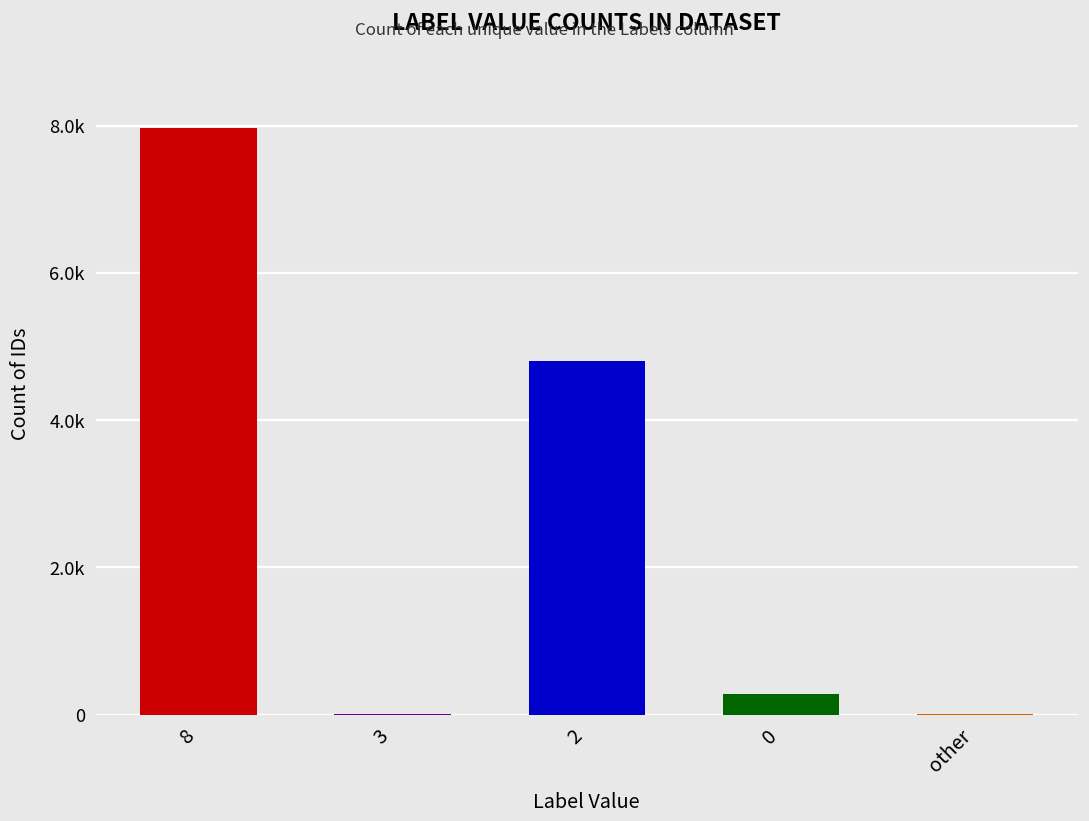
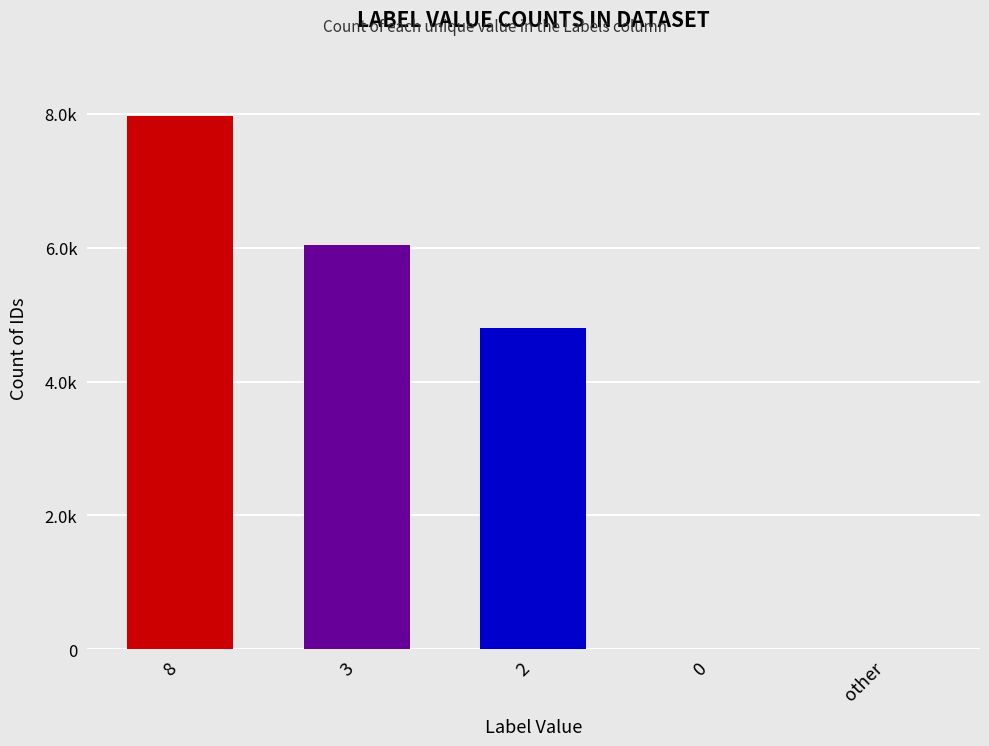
3: 0 -> 6000
0: 300 -> 0
